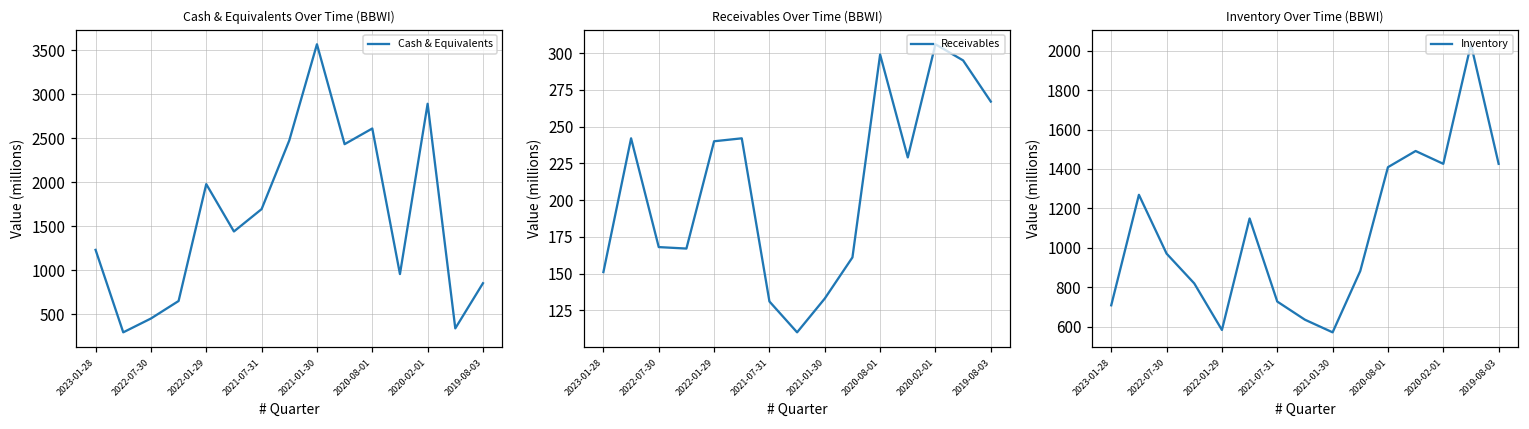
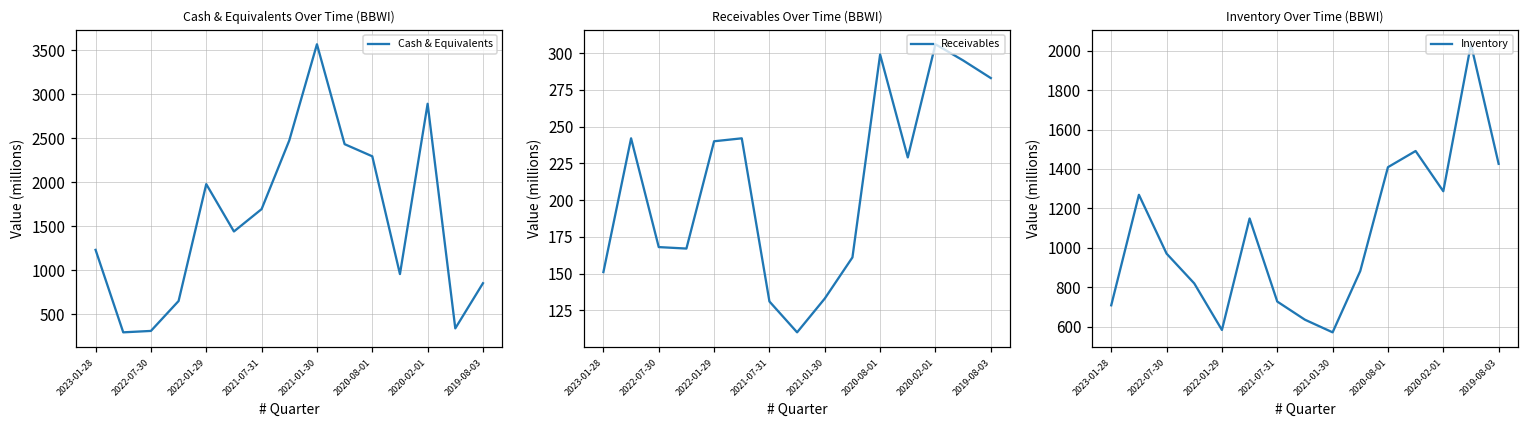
Cash & Equivalents Over Time (BBWI), 2022-07-30: 500 -> 300
Cash & Equivalents Over Time (BBWI), 2020-08-01: 2600 -> 2300
Receivables Over Time (BBWI), 2019-08-03: 267 -> 283
Inventory Over Time (BBWI), 2020-02-01: 1430 -> 1290
